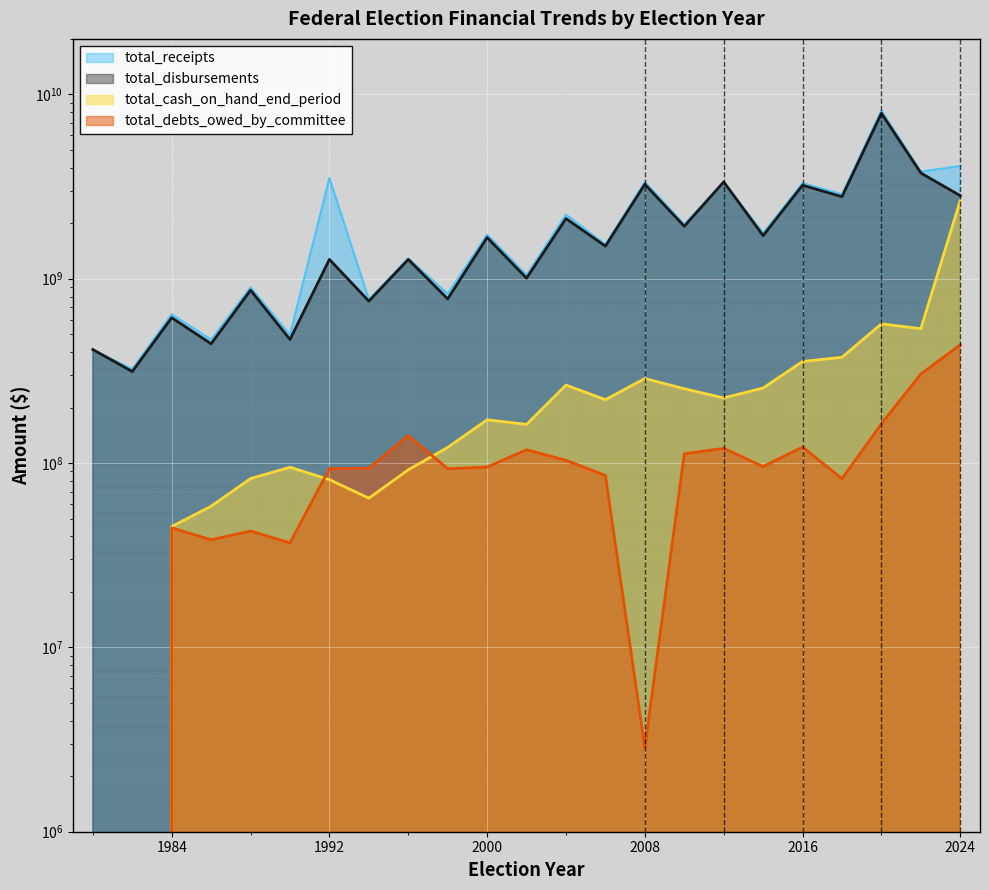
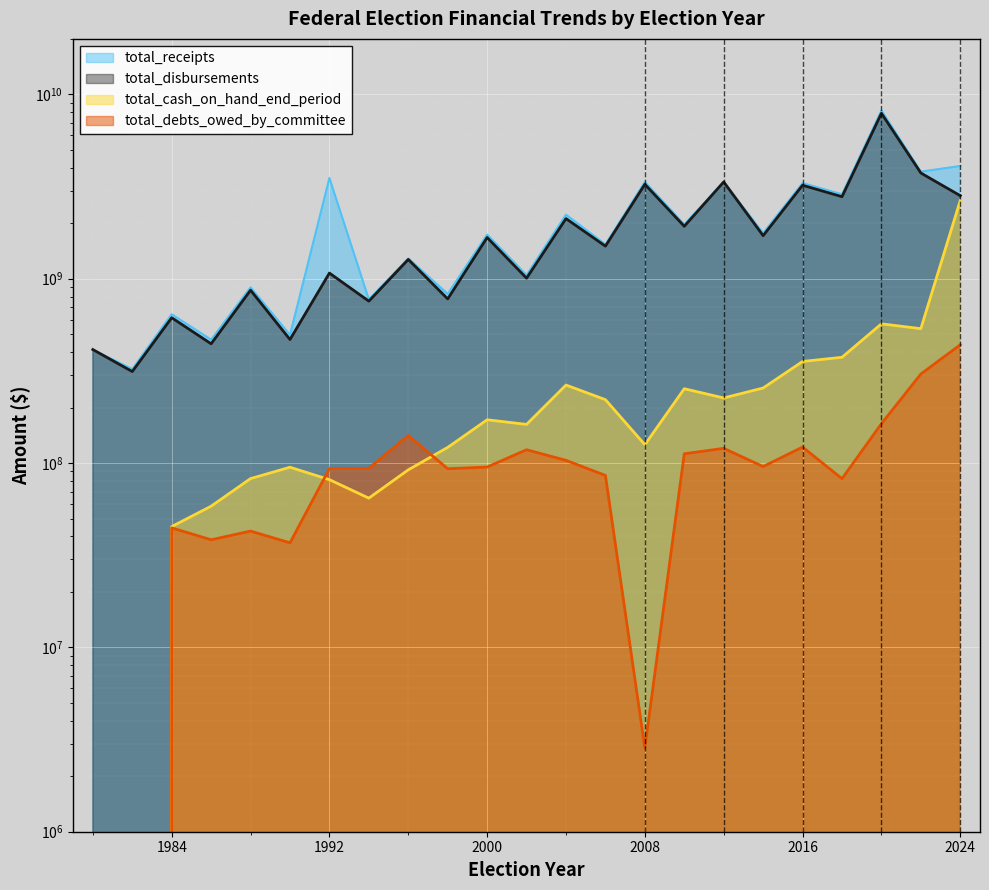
total_disbursements, 1992: 1300000000 -> 1100000000
total_cash_on_hand_end_period, 2008: 290000000 -> 130000000
